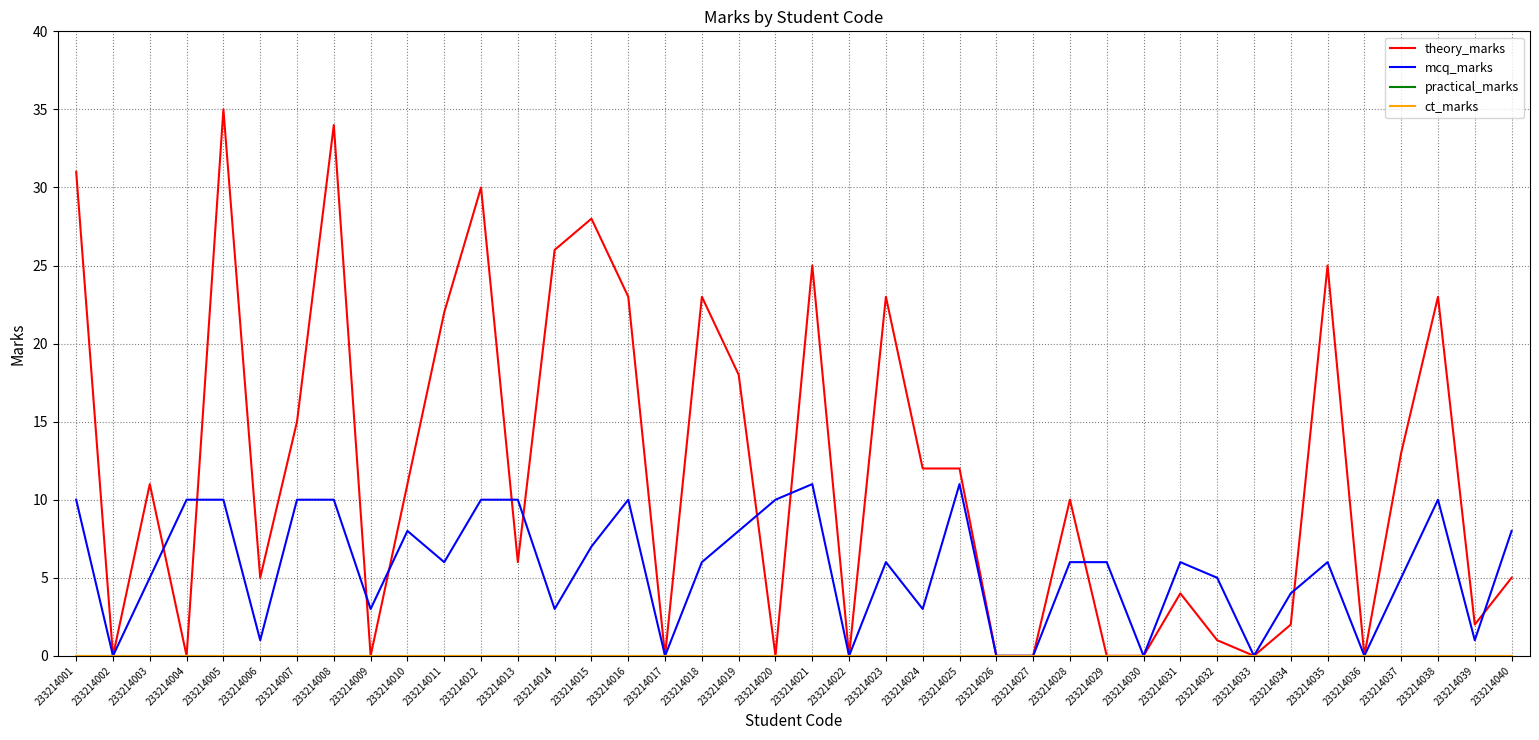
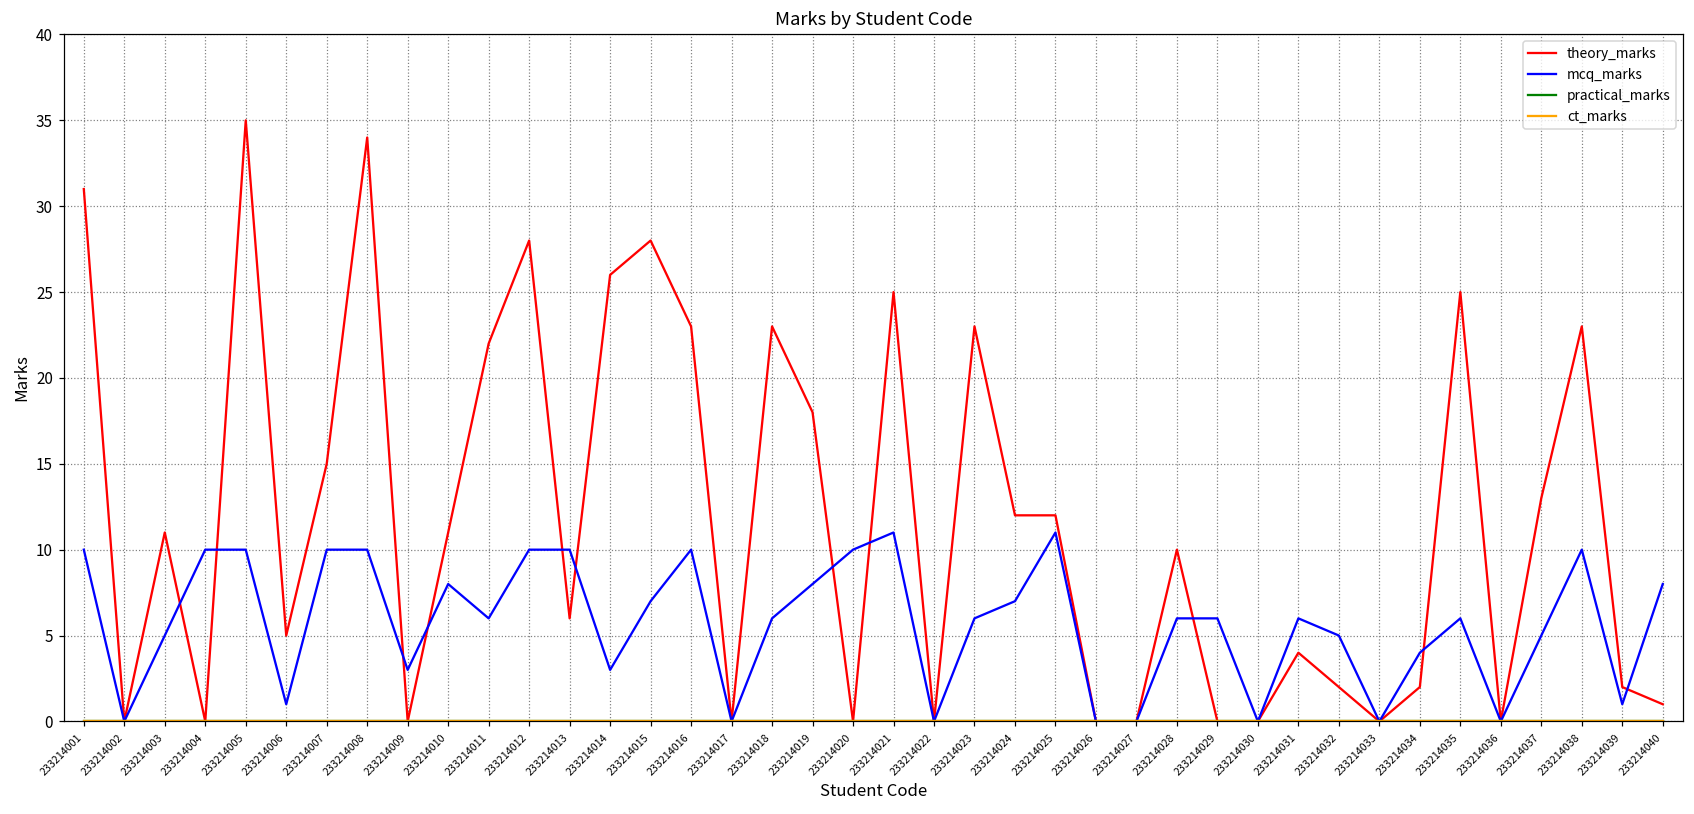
theory_marks, 233214012: 30 -> 28
mcq_marks, 233214024: 3 -> 7
theory_marks, 233214032: 1 -> 2
theory_marks, 233214040: 5 -> 1
